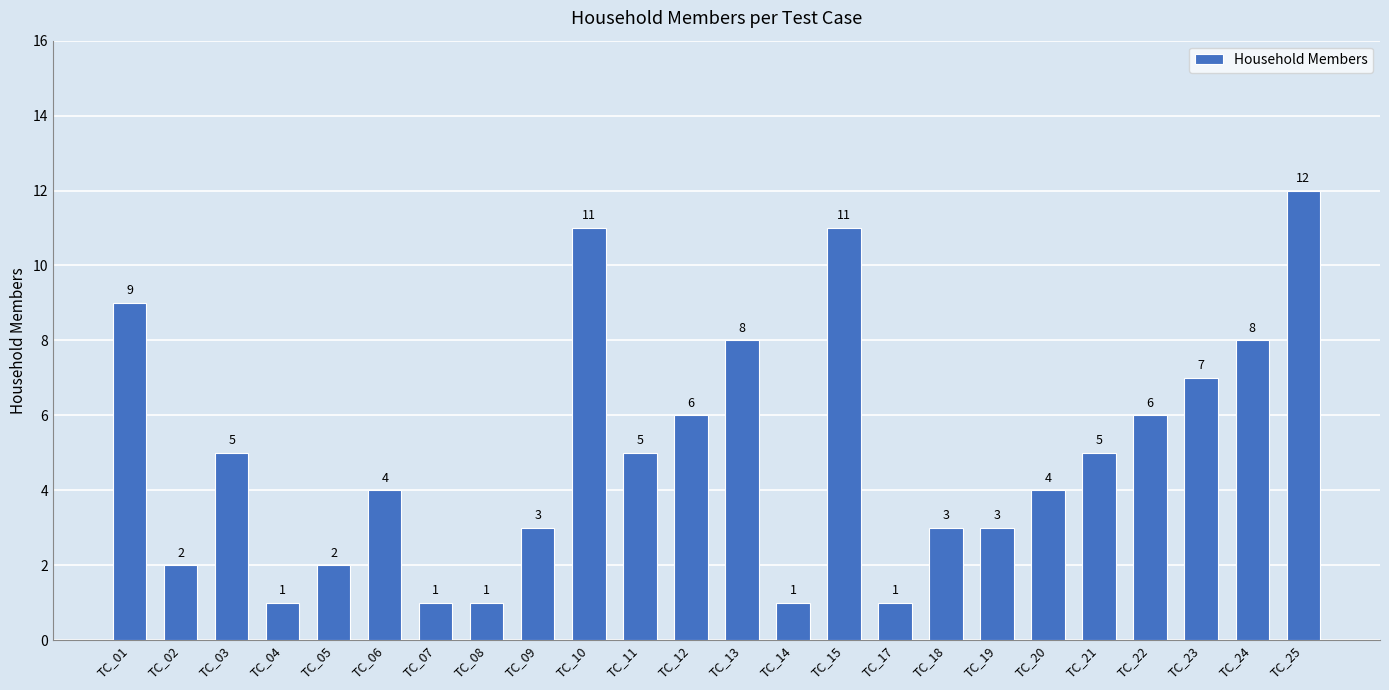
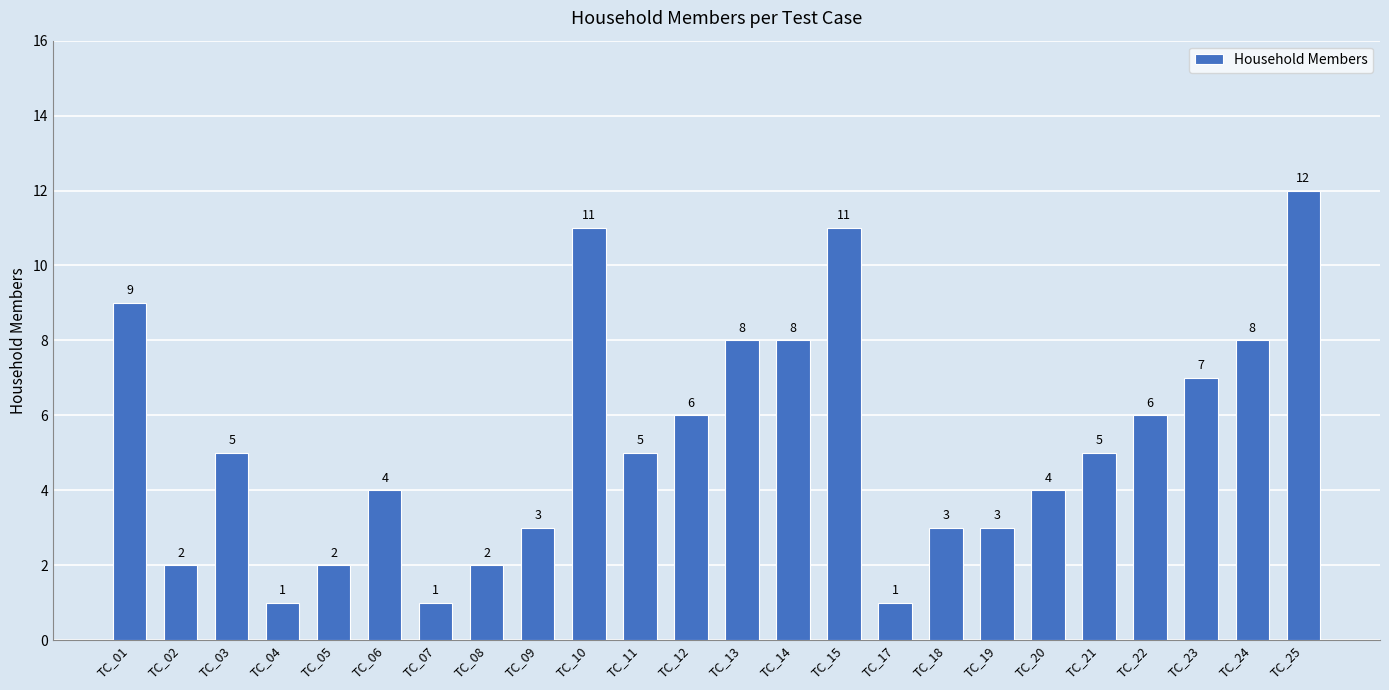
TC_08: 1 -> 2
TC_14: 1 -> 8
